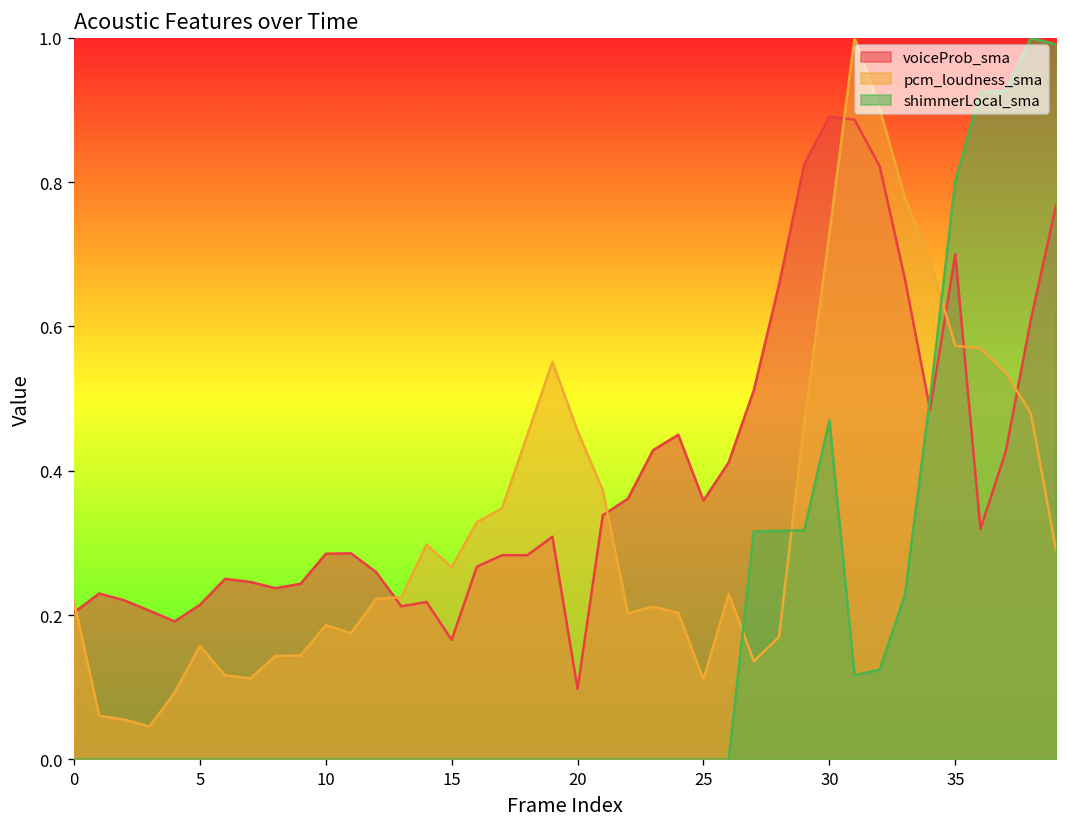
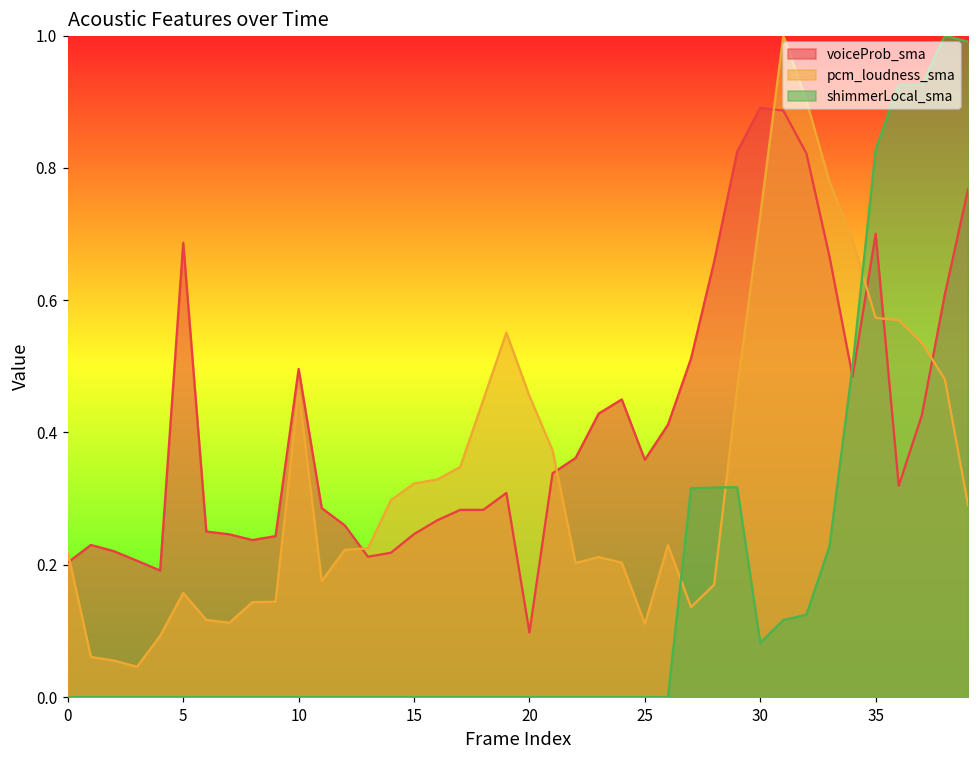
voiceProb_sma, 5: 0.21 -> 0.69
voiceProb_sma, 10: 0.29 -> 0.50
pcm_loudness_sma, 10: 0.19 -> 0.46
voiceProb_sma, 15: 0.17 -> 0.25
pcm_loudness_sma, 15: 0.27 -> 0.32
shimmerLocal_sma, 30: 0.47 -> 0.08
shimmerLocal_sma, 35: 0.80 -> 0.83
